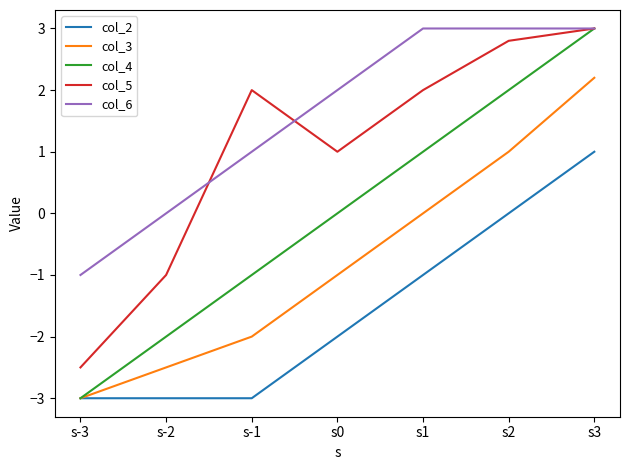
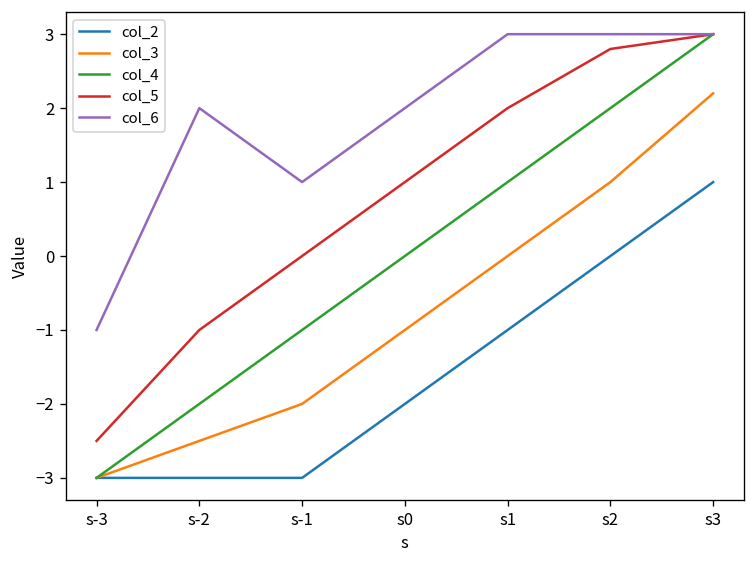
col_6, s-2: 0 -> 2
col_5, s-1: 2 -> 0
